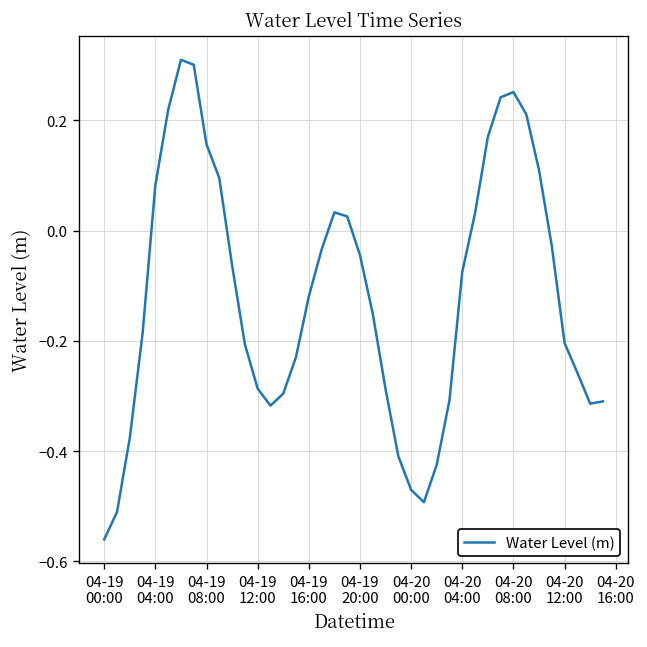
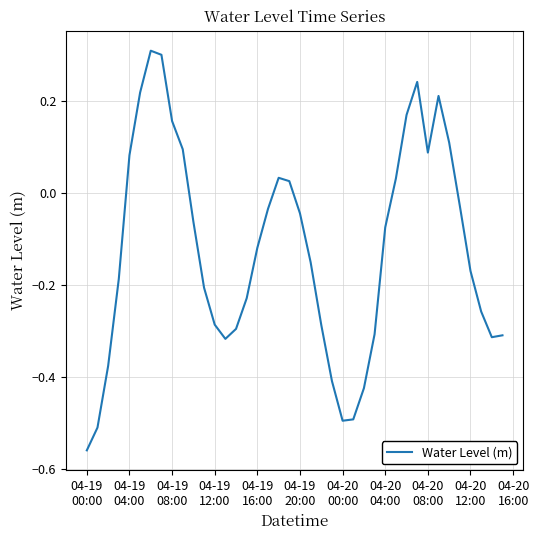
04-20 00:00: -0.47 -> -0.50
04-20 08:00: 0.25 -> 0.09
04-20 12:00: -0.20 -> -0.17
